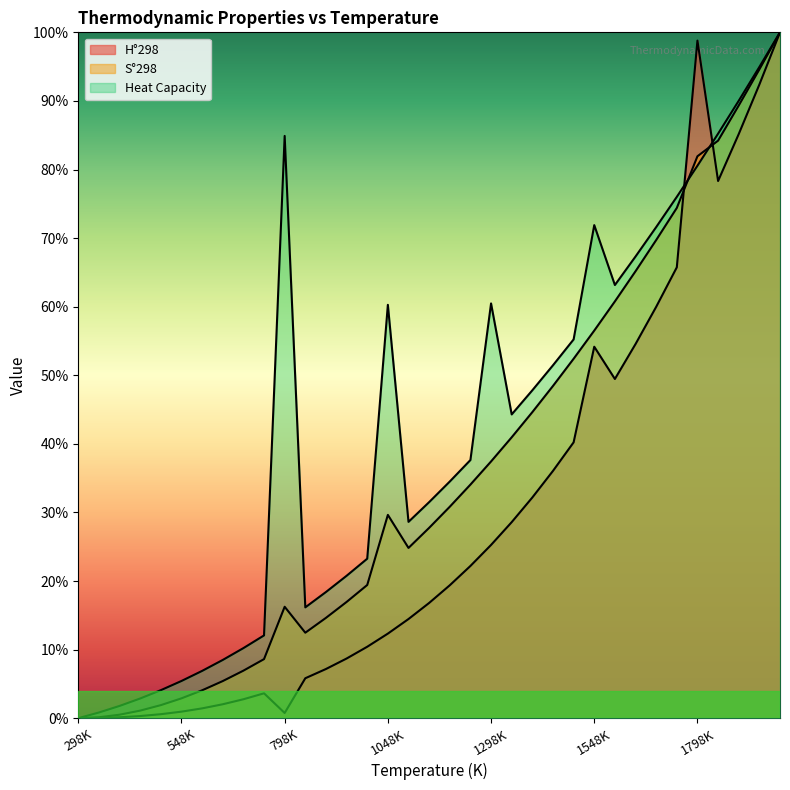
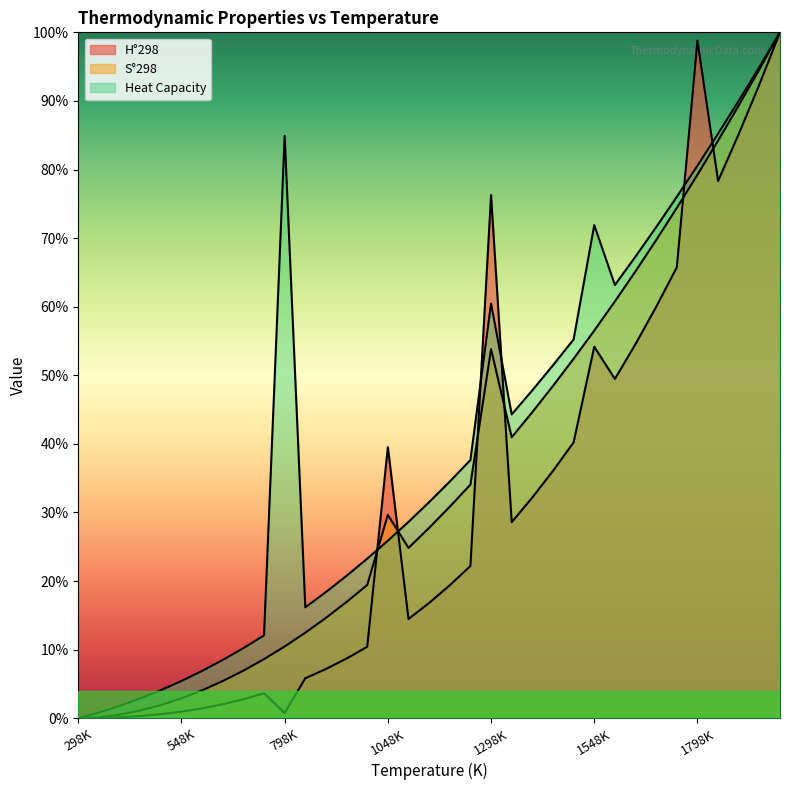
S°298, 798K: 16% -> 10%
H°298, 1048K: 12% -> 40%
Heat Capacity, 1048K: 60% -> 26%
H°298, 1298K: 25% -> 76%
S°298, 1298K: 37% -> 54%
S°298, 1798K: 82% -> 79%
